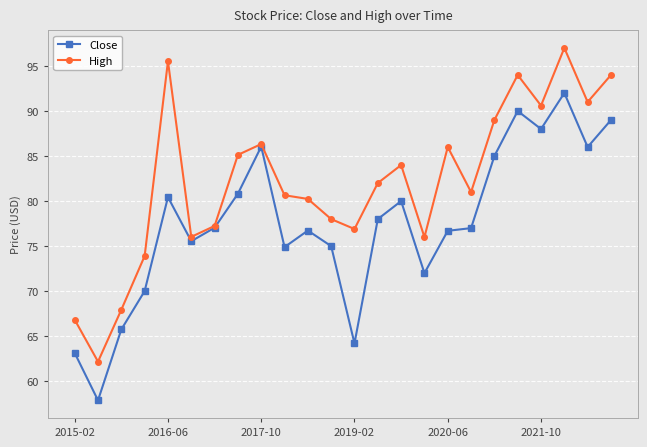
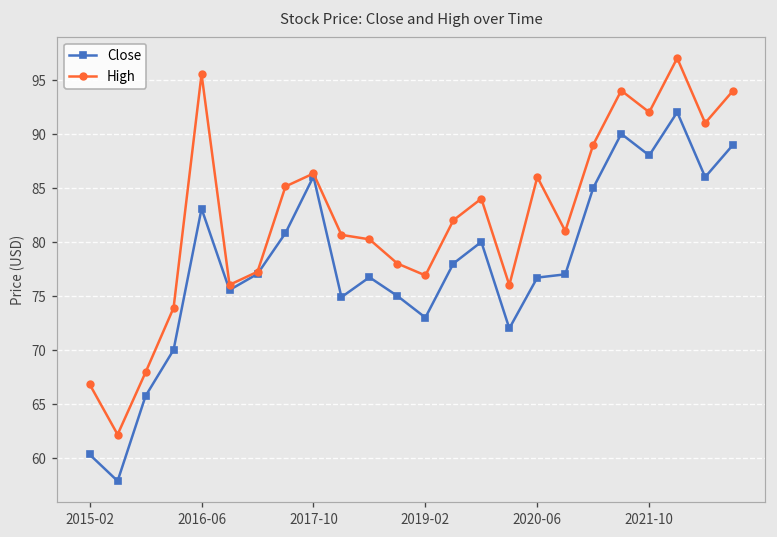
Close, 2015-02: 63 -> 60
Close, 2016-06: 80 -> 83
Close, 2019-02: 64 -> 73
High, 2021-10: 91 -> 92
